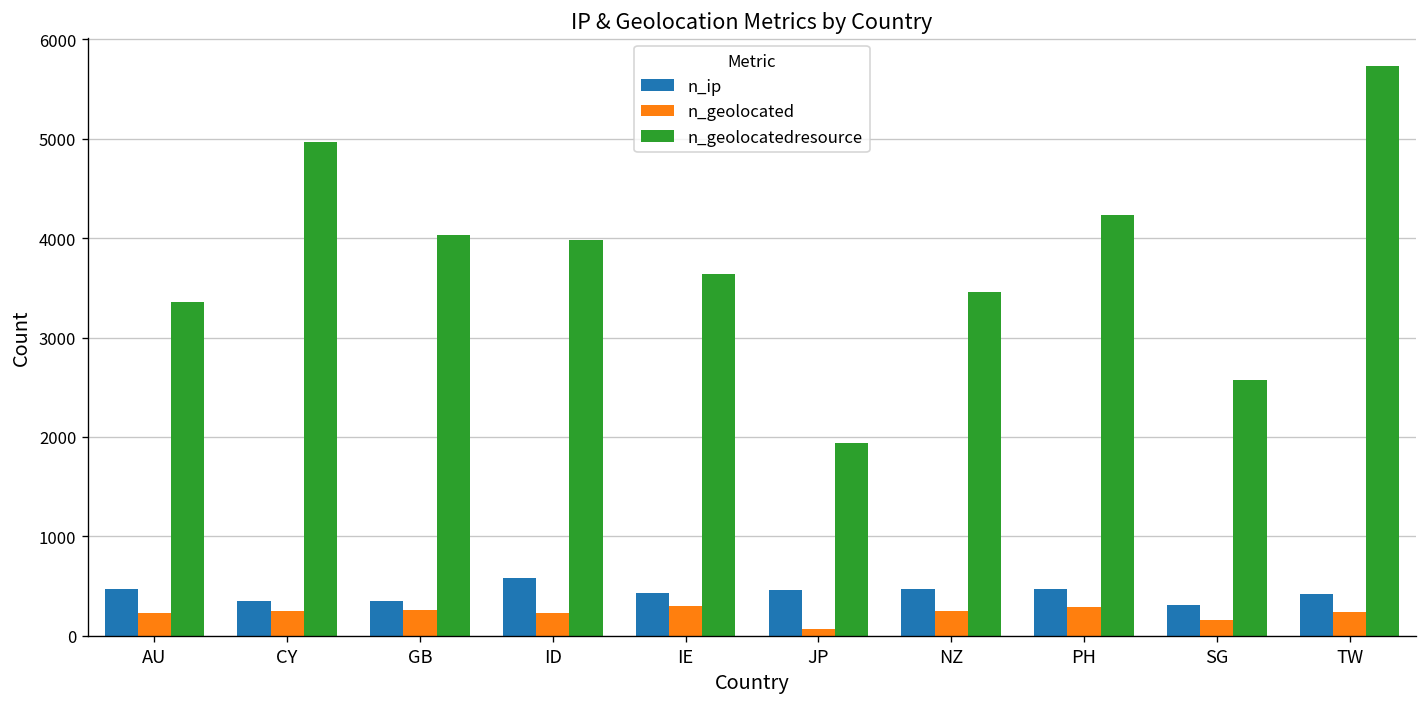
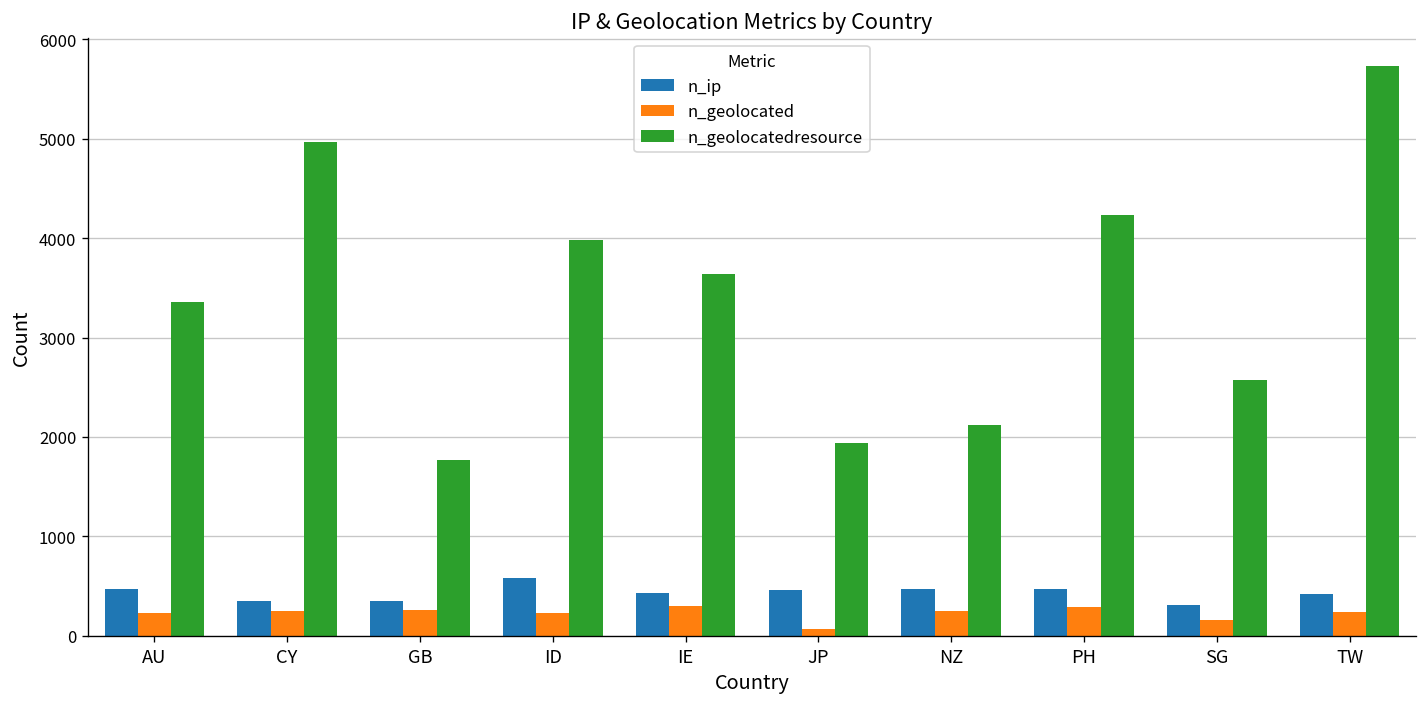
n_geolocatedresource, GB: 4000 -> 1800
n_geolocatedresource, NZ: 3500 -> 2100
